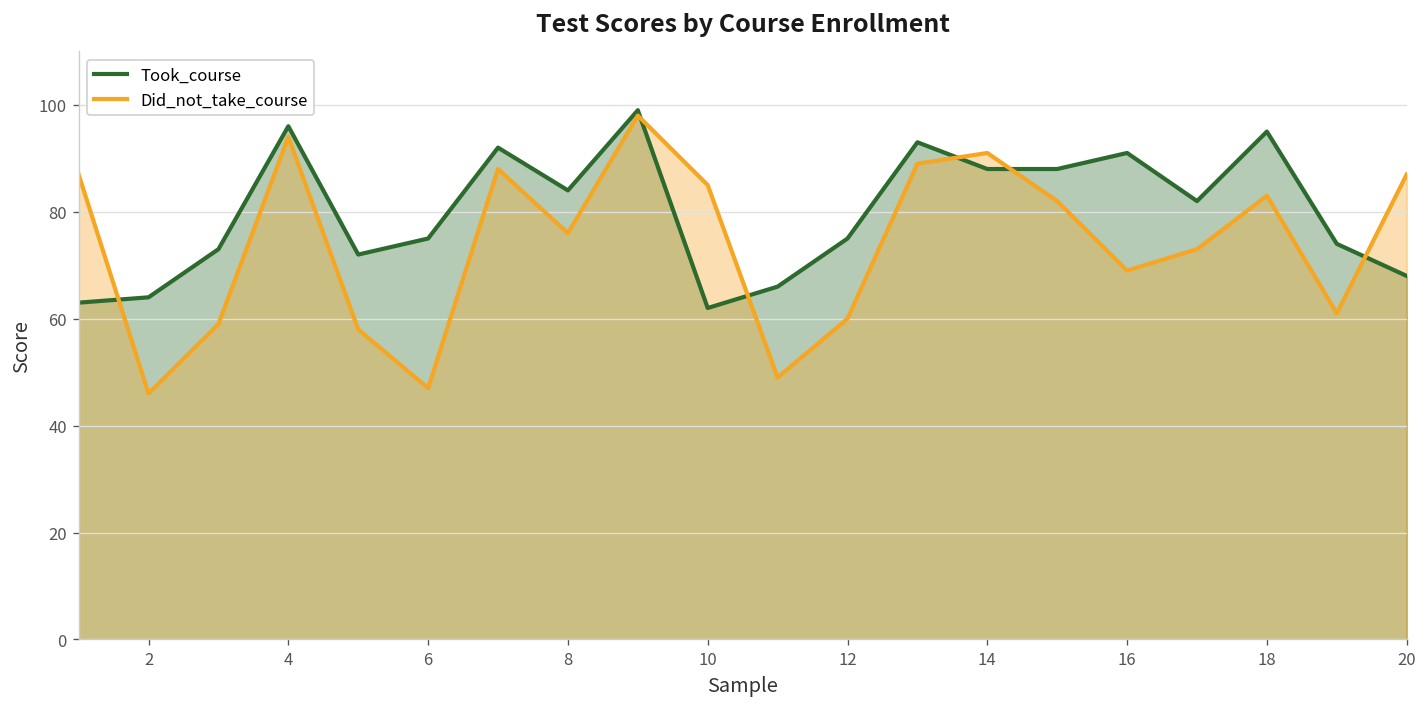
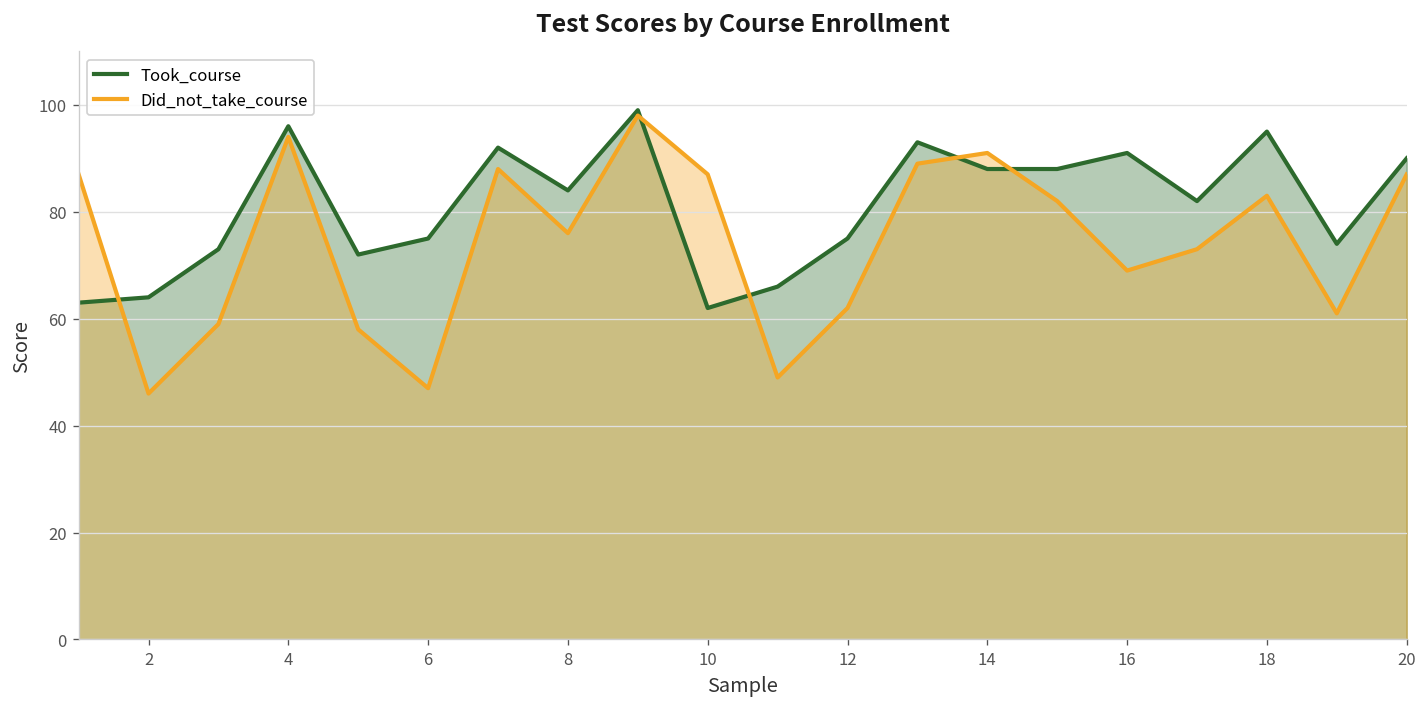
Did_not_take_course, 10: 85 -> 87
Did_not_take_course, 12: 60 -> 62
Took_course, 20: 68 -> 90
